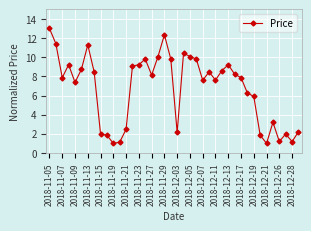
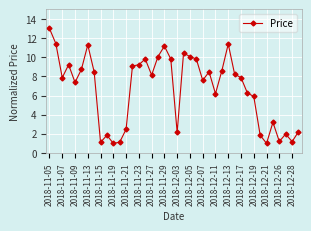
2018-11-15: 2 -> 1
2018-11-29: 12 -> 11
2018-12-11: 8 -> 6
2018-12-13: 9 -> 11
